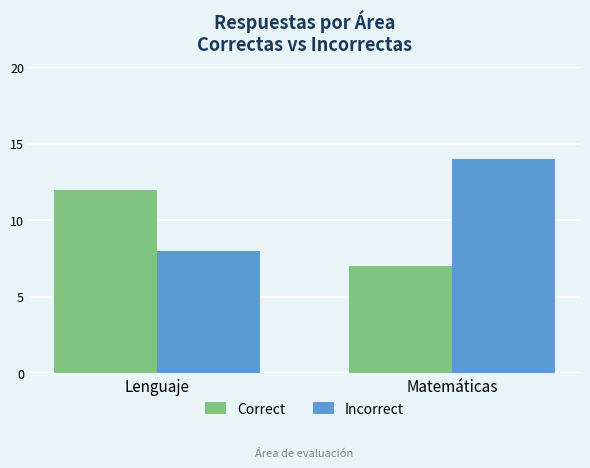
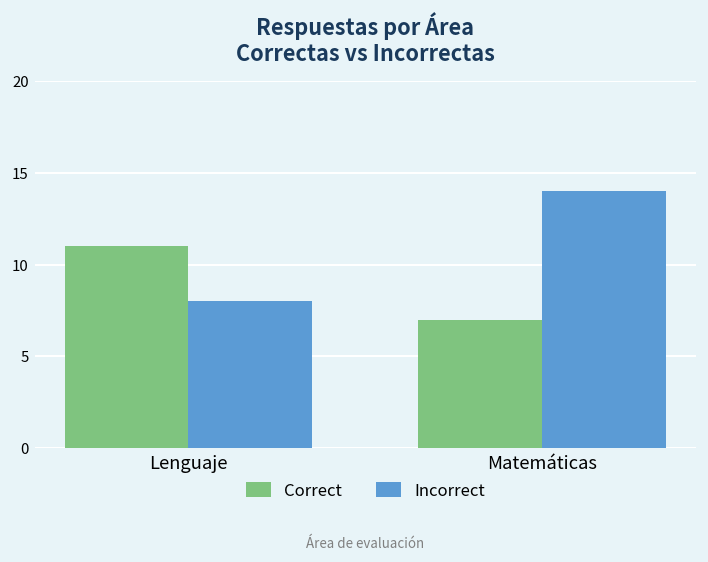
Correct, Lenguaje: 12 -> 11
